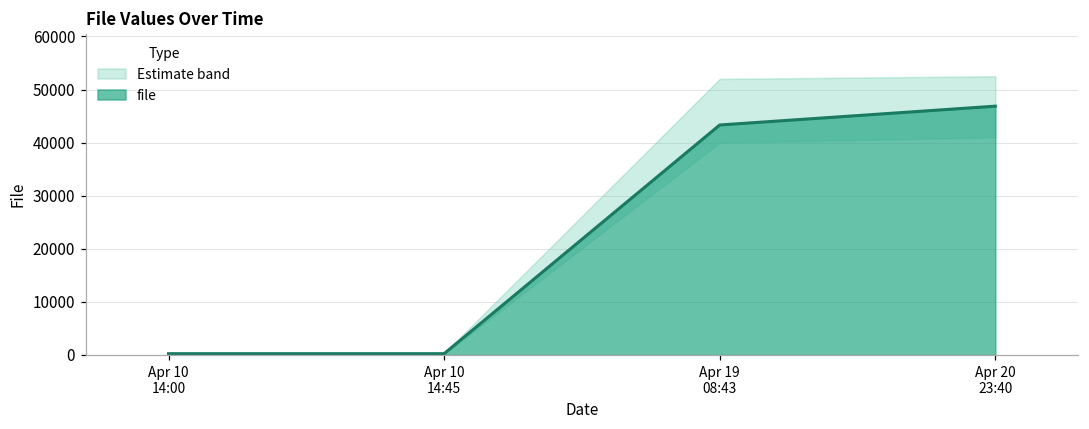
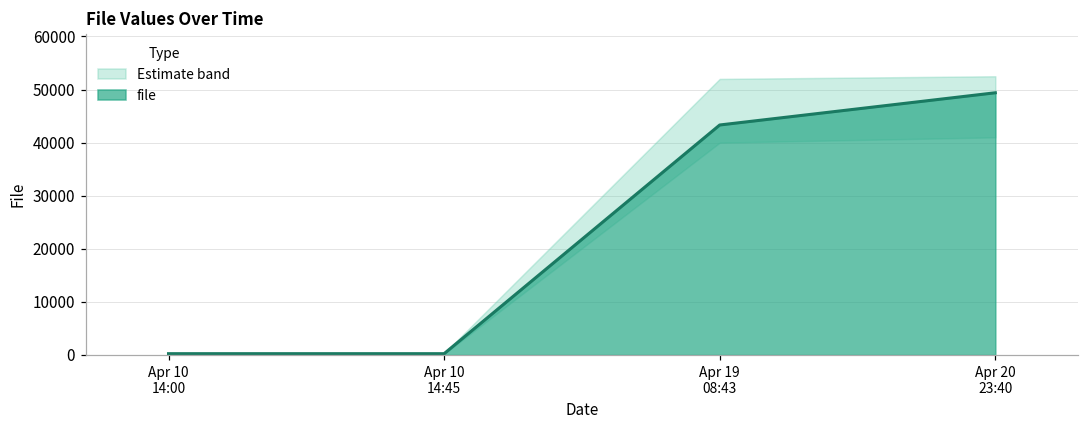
file, Apr 20 23:40: 47000 -> 49000
